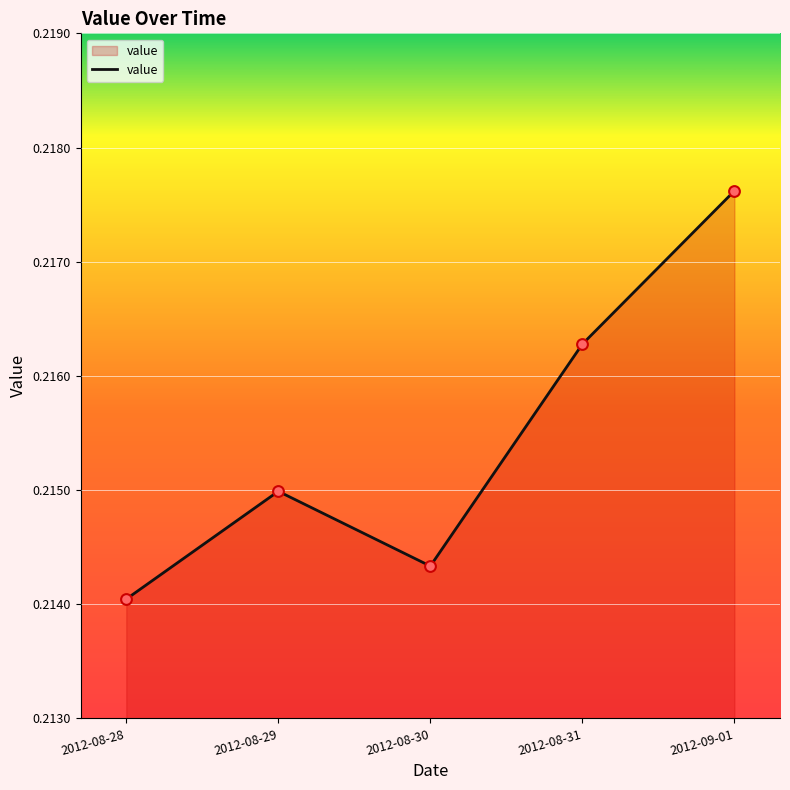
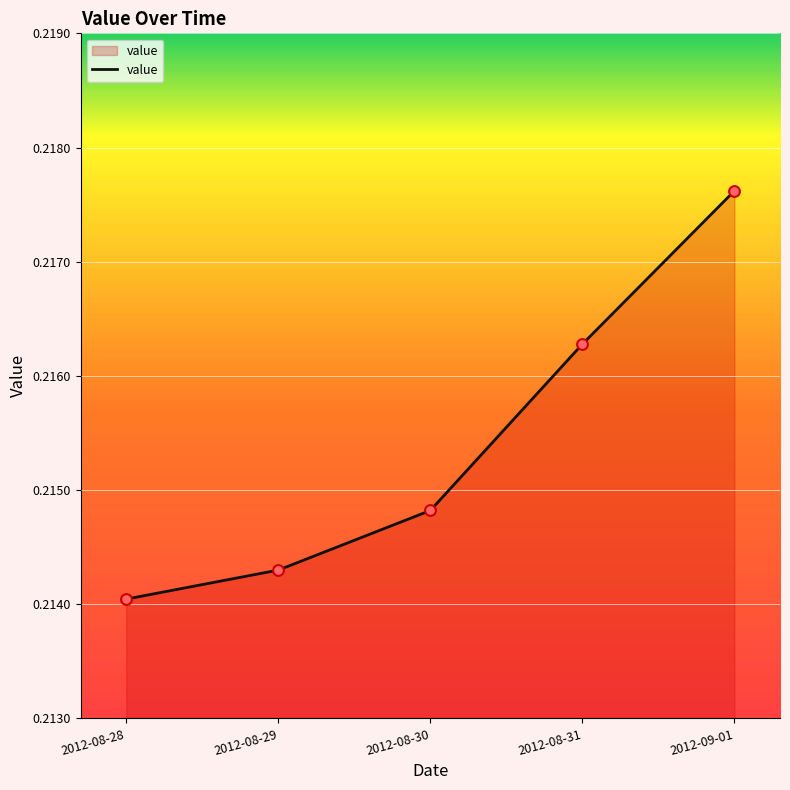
2012-08-29: 0.21499 -> 0.21430
2012-08-30: 0.21433 -> 0.21482
